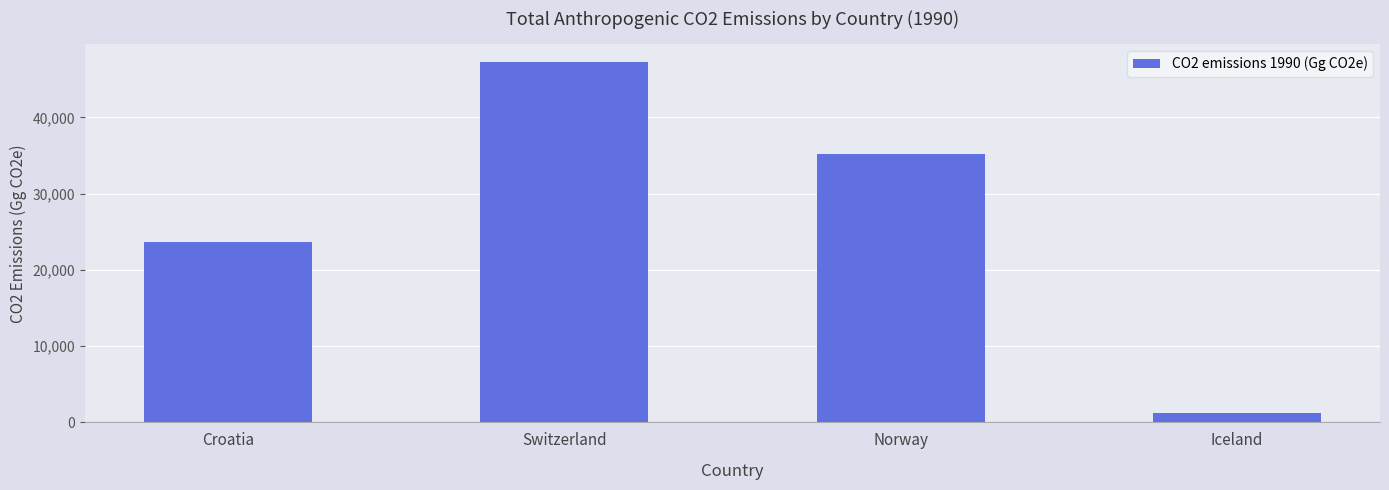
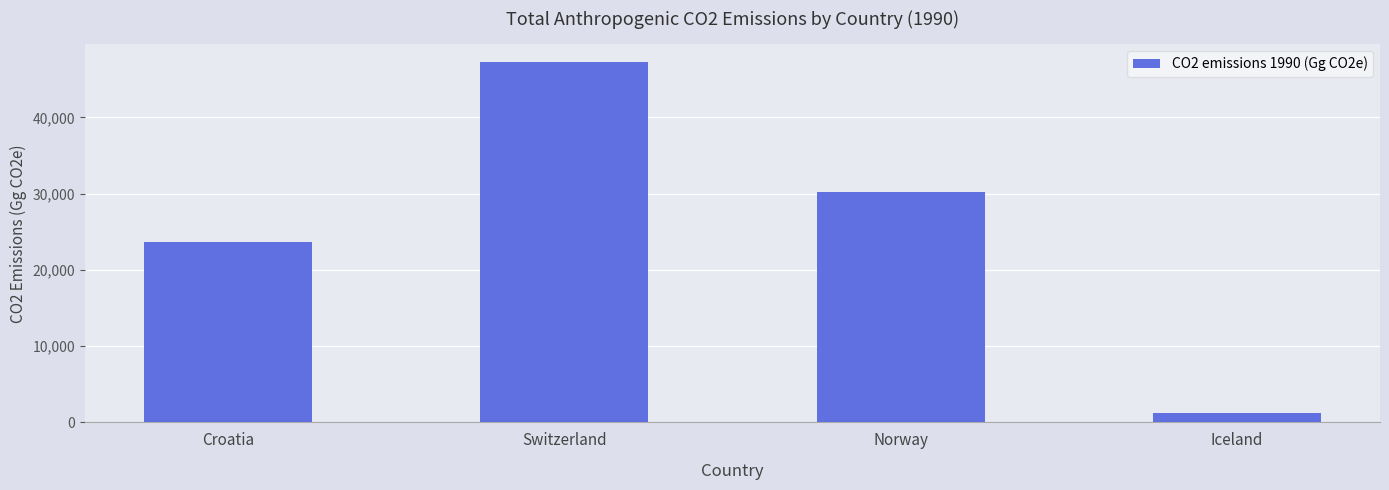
Norway: 35,000 -> 30,000
